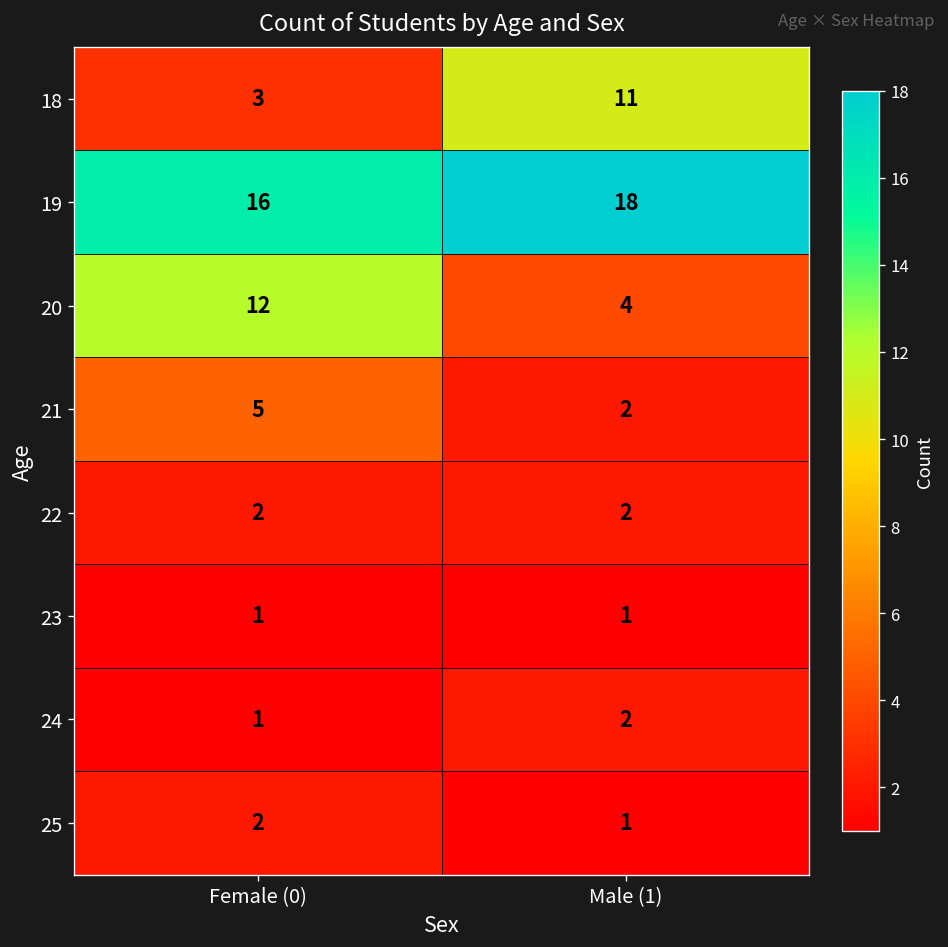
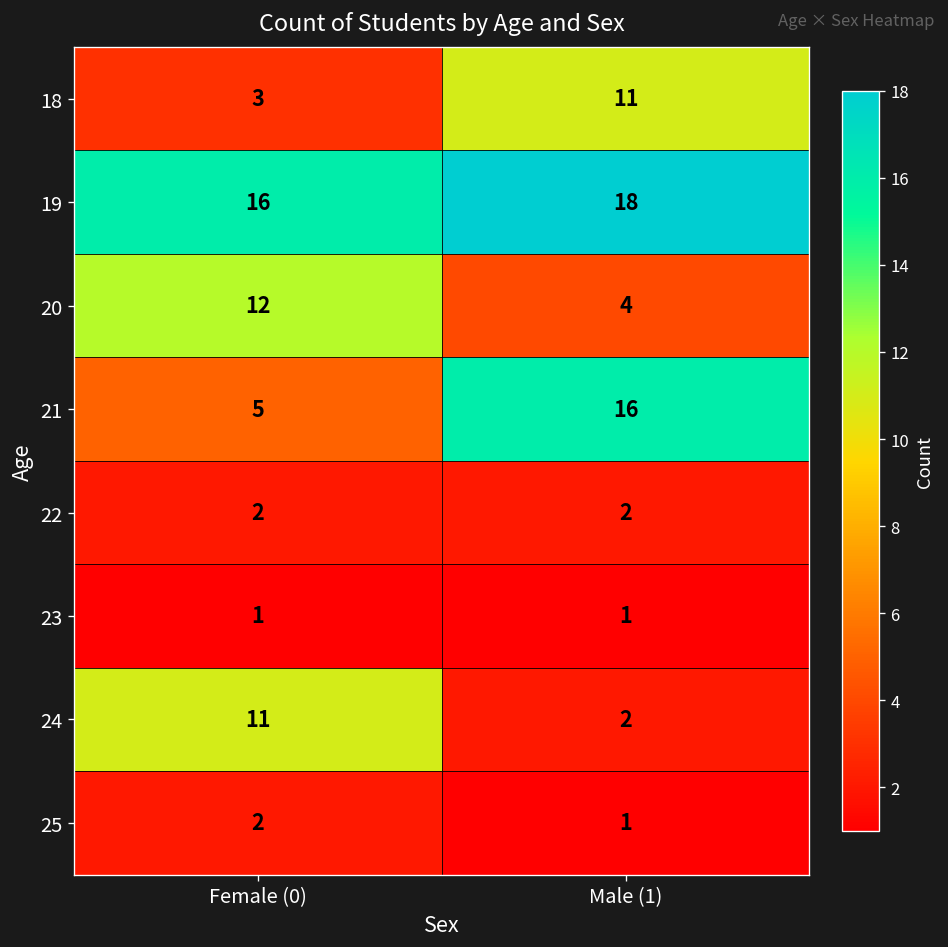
21, Male (1): 2 -> 16
24, Female (0): 1 -> 11
